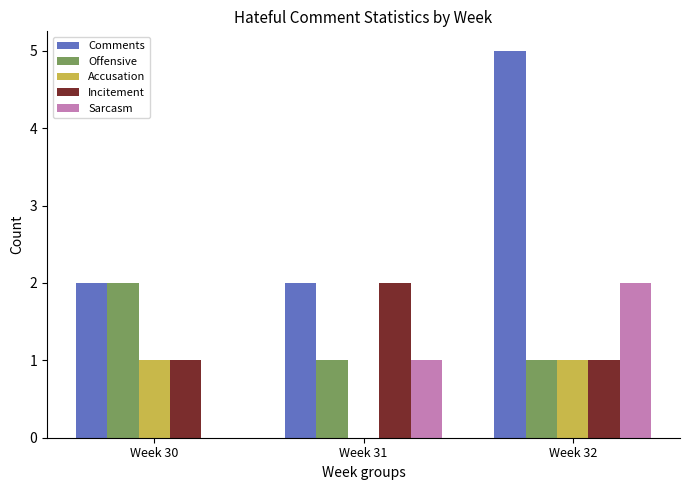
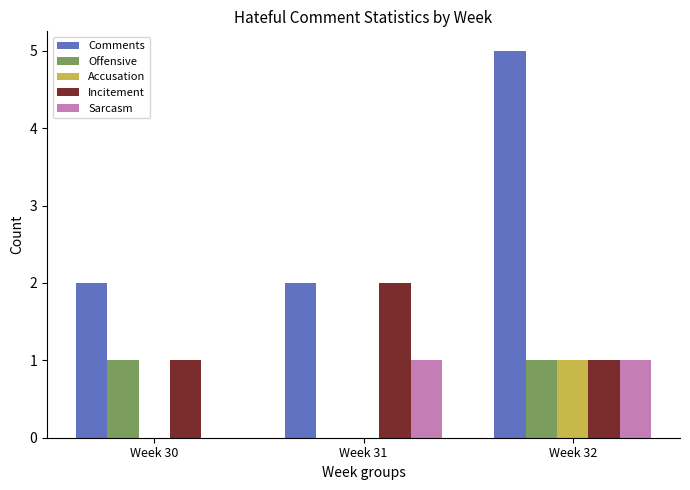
Offensive, Week 30: 2 -> 1
Accusation, Week 30: 1 -> 0
Offensive, Week 31: 1 -> 0
Sarcasm, Week 32: 2 -> 1
